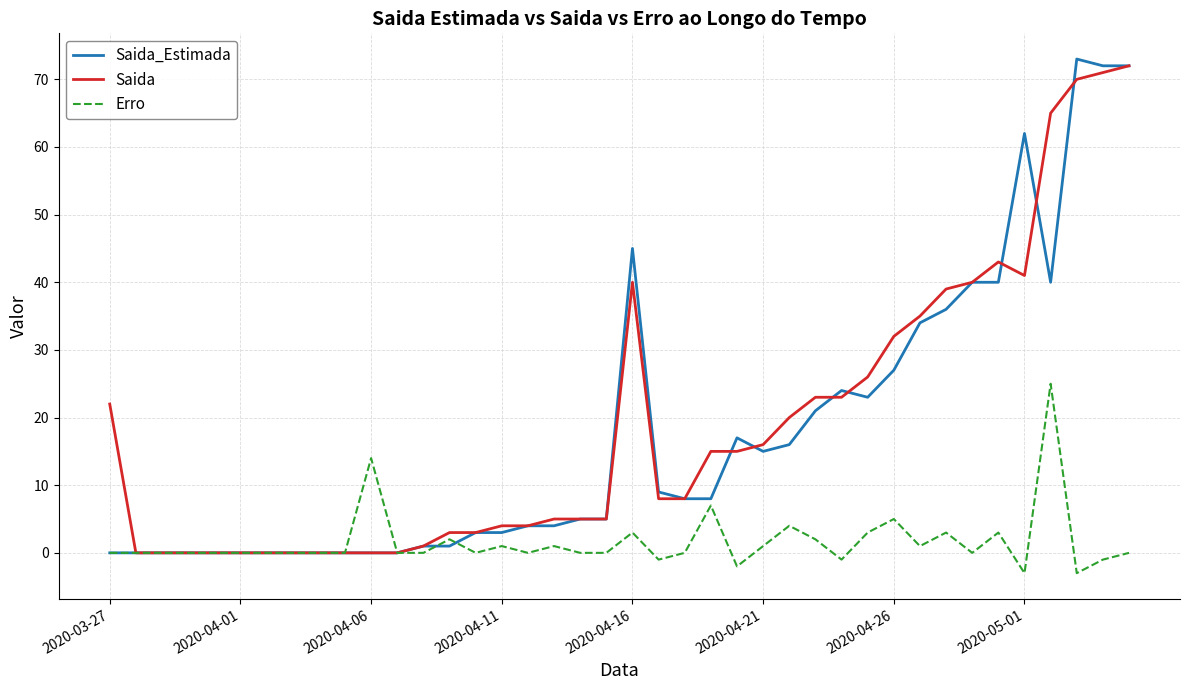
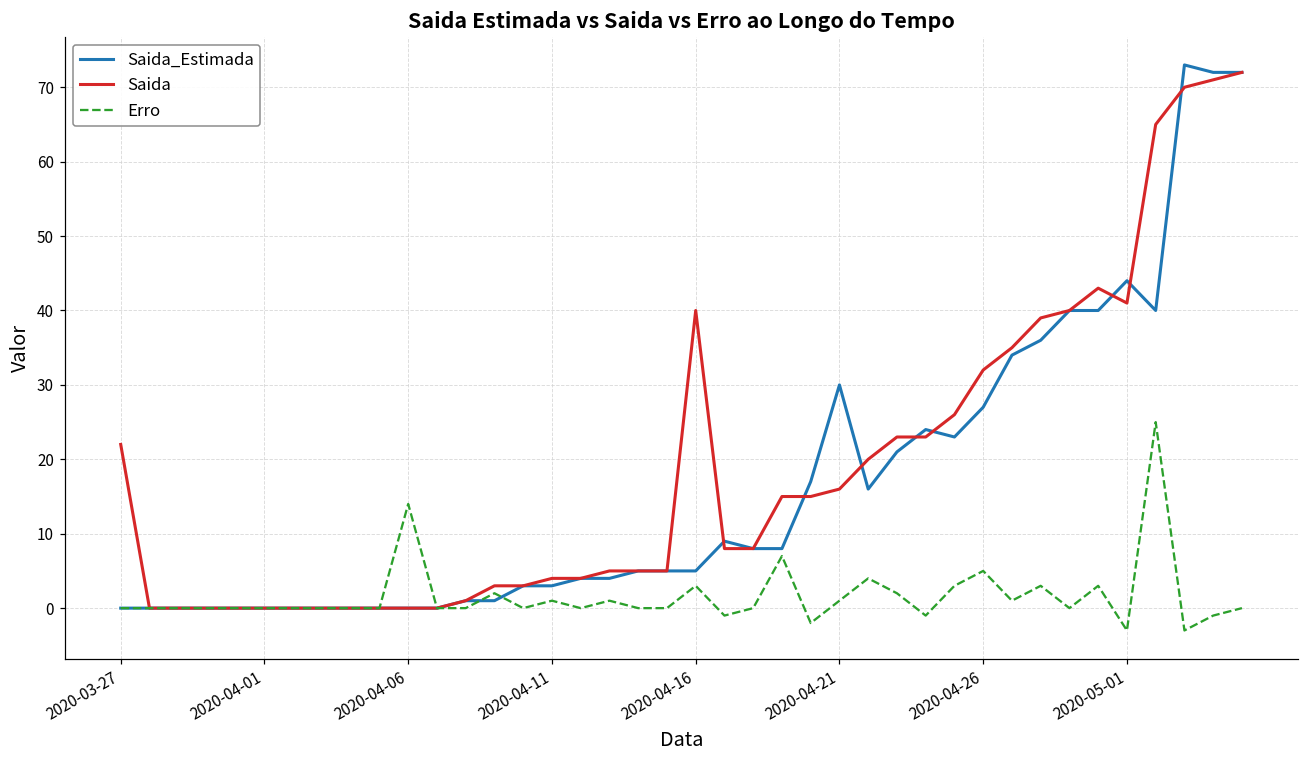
Saida_Estimada, 2020-04-16: 45 -> 5
Saida_Estimada, 2020-04-21: 15 -> 30
Saida_Estimada, 2020-05-01: 62 -> 44
